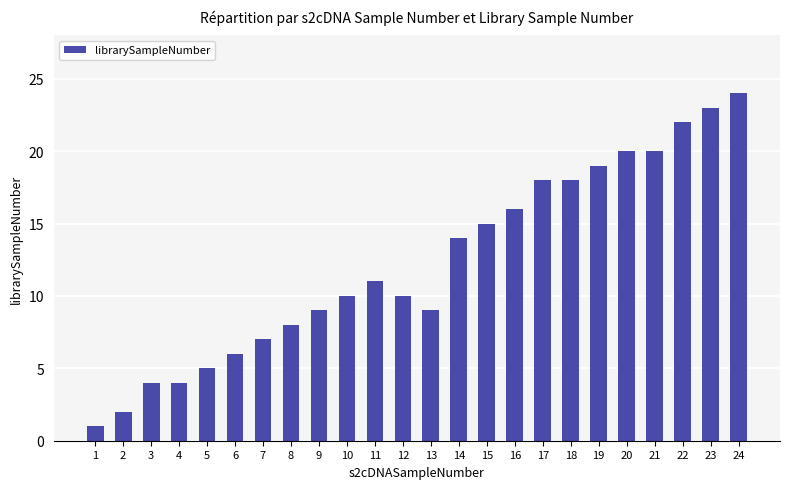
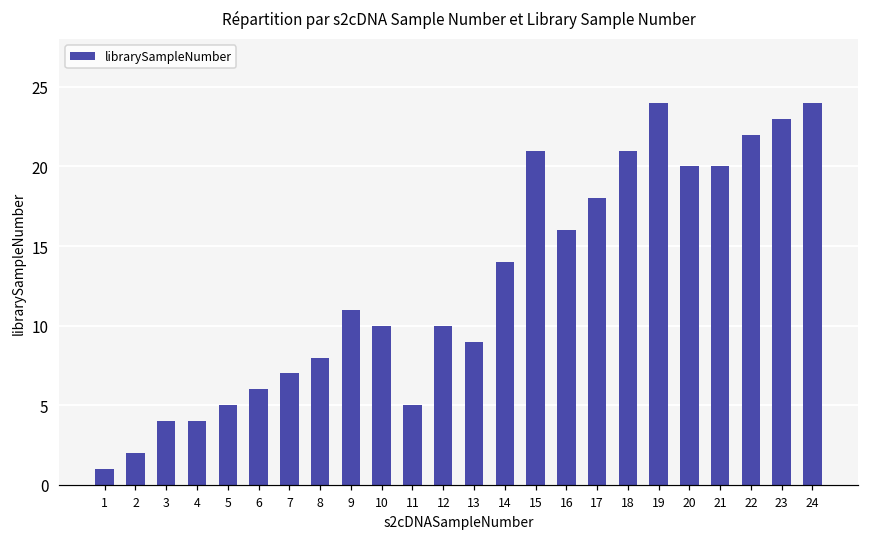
9: 9 -> 11
11: 11 -> 5
15: 15 -> 21
18: 18 -> 21
19: 19 -> 24
